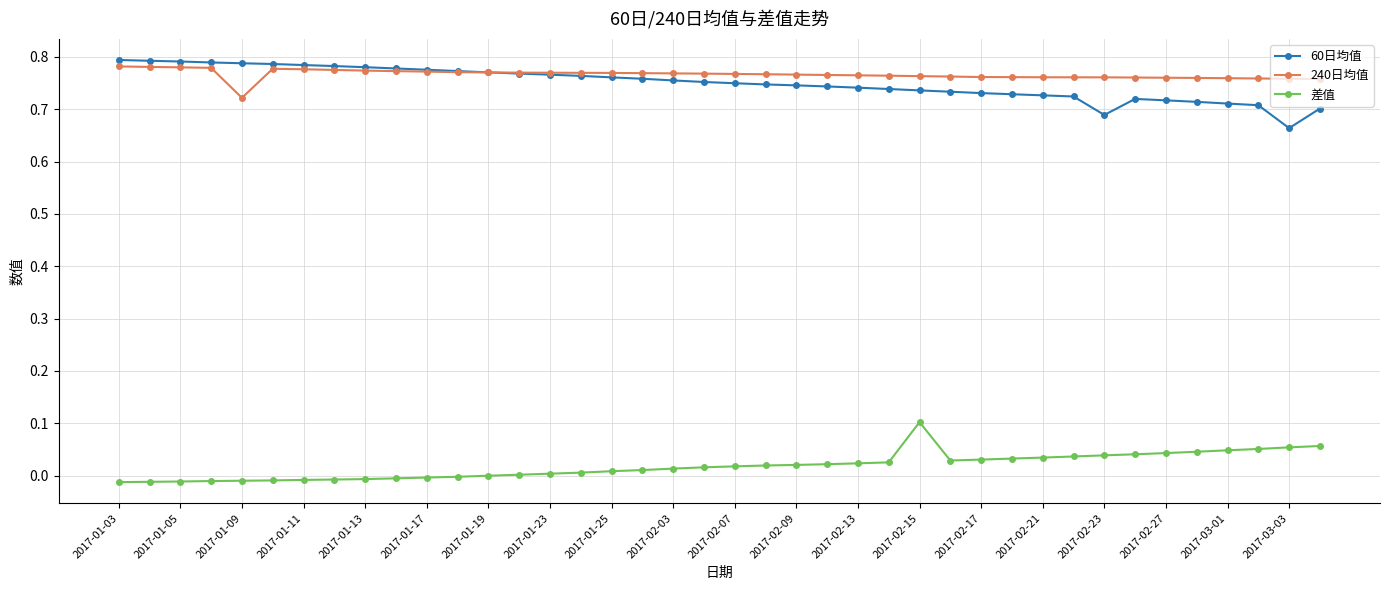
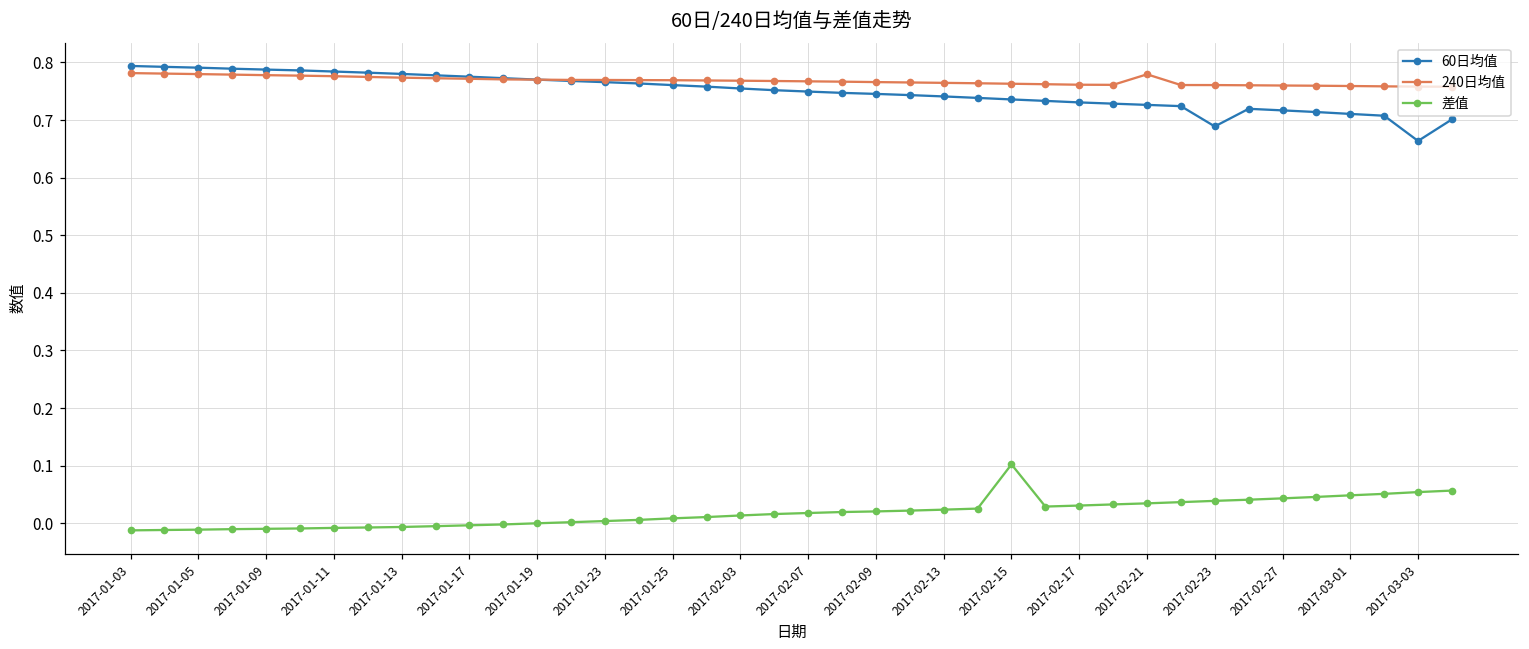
240日均值, 2017-01-09: 0.72 -> 0.78
240日均值, 2017-02-21: 0.76 -> 0.78
